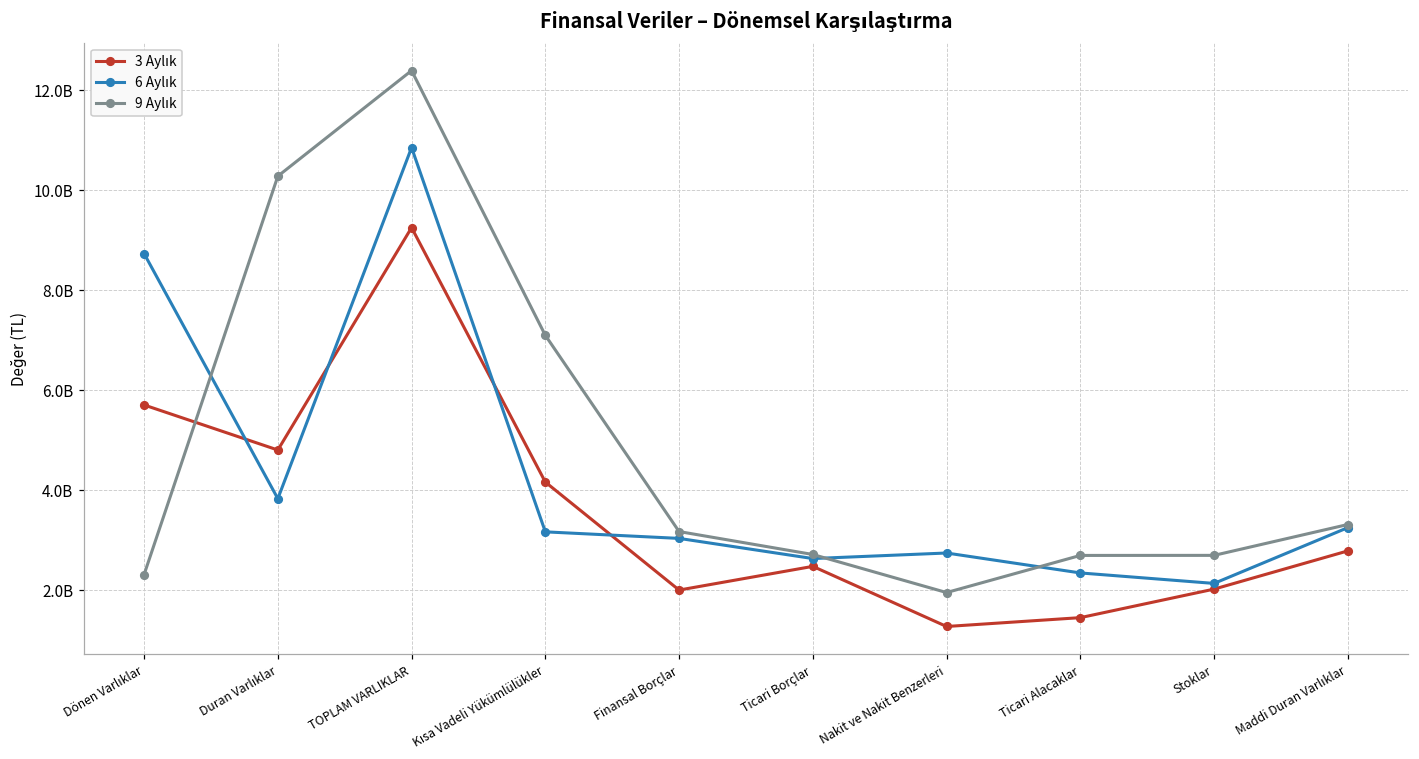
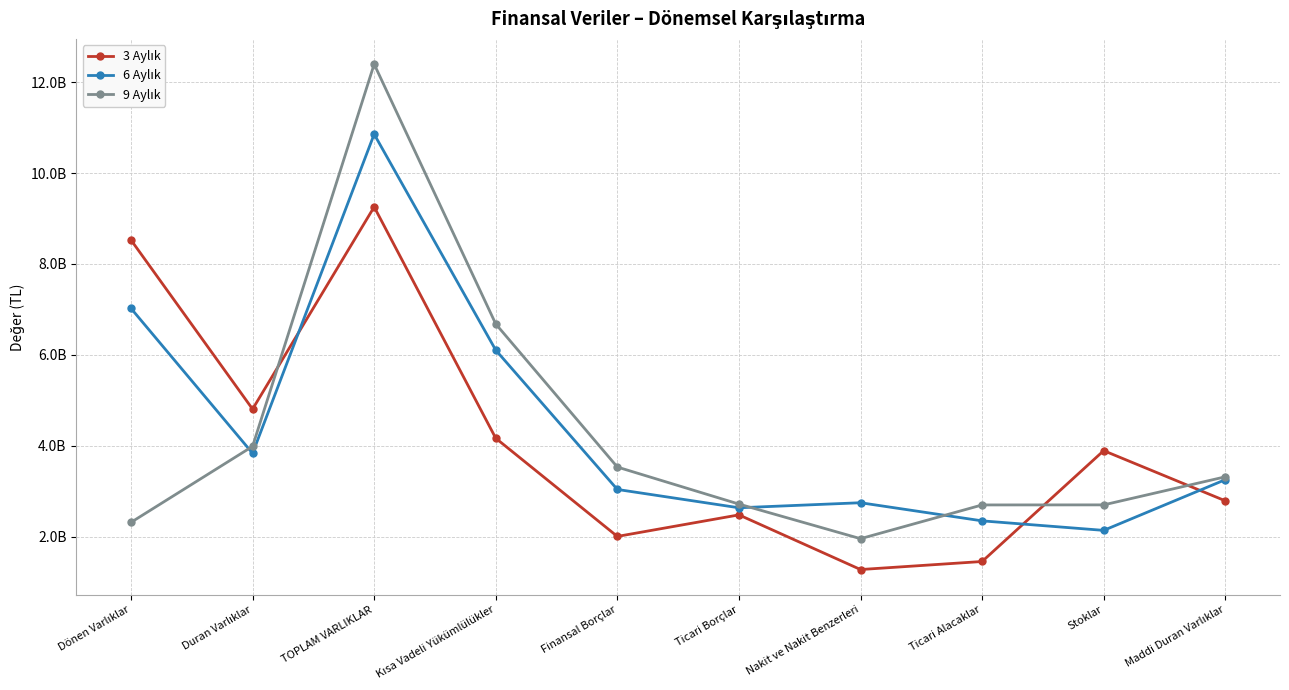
3 Aylık, Dönen Varlıklar: 5700000000 -> 8500000000
6 Aylık, Dönen Varlıklar: 8700000000 -> 7000000000
9 Aylık, Duran Varlıklar: 10300000000 -> 4000000000
6 Aylık, Kısa Vadeli Yükümlülükler: 3200000000 -> 6100000000
9 Aylık, Kısa Vadeli Yükümlülükler: 7100000000 -> 6700000000
9 Aylık, Finansal Borçlar: 3200000000 -> 3500000000
3 Aylık, Stoklar: 2000000000 -> 3900000000
